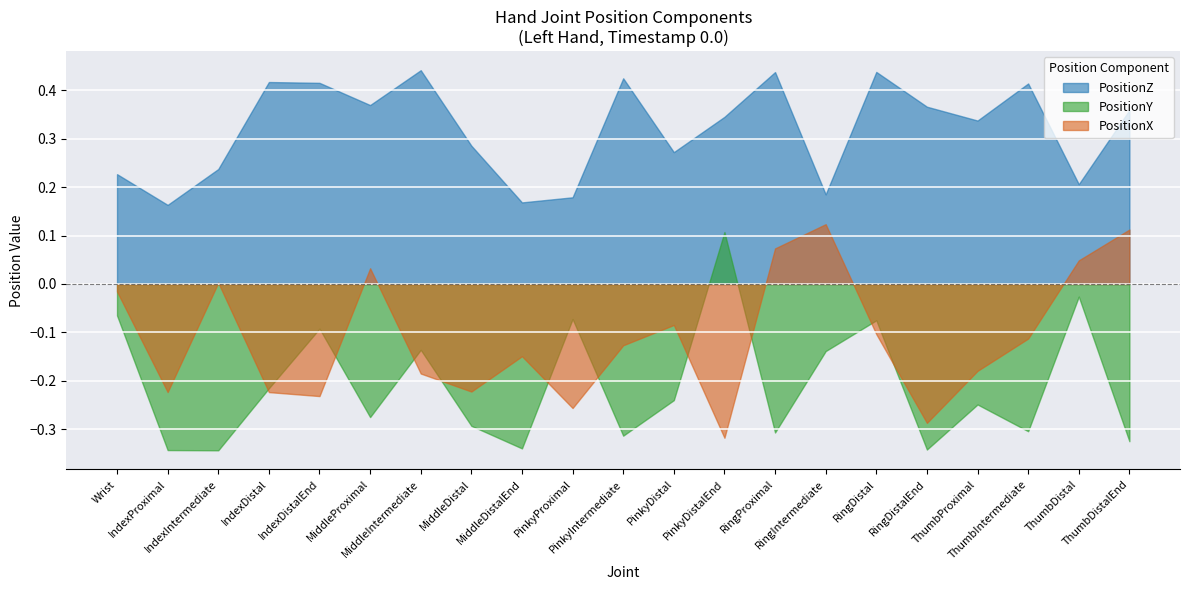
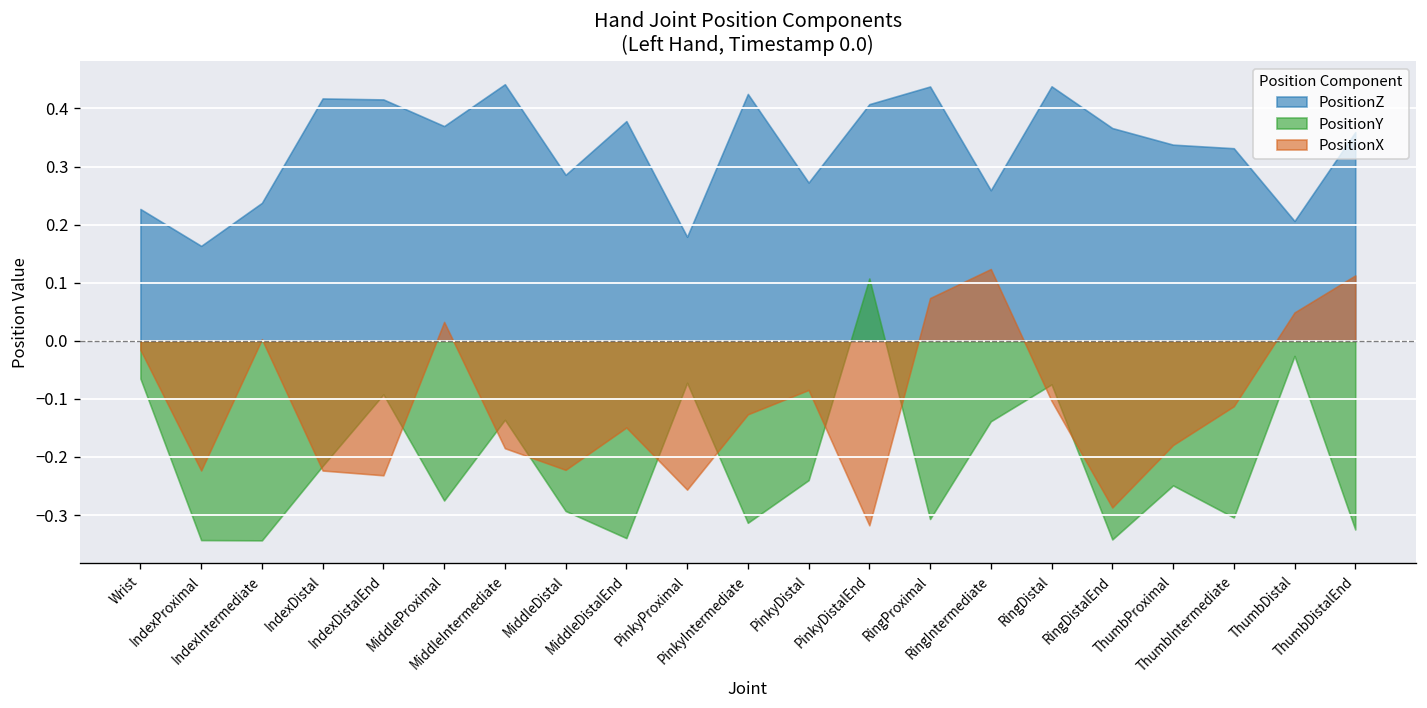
PositionZ, MiddleDistalEnd: 0.17 -> 0.38
PositionZ, PinkyDistalEnd: 0.35 -> 0.41
PositionZ, RingIntermediate: 0.19 -> 0.26
PositionZ, ThumbIntermediate: 0.41 -> 0.33
